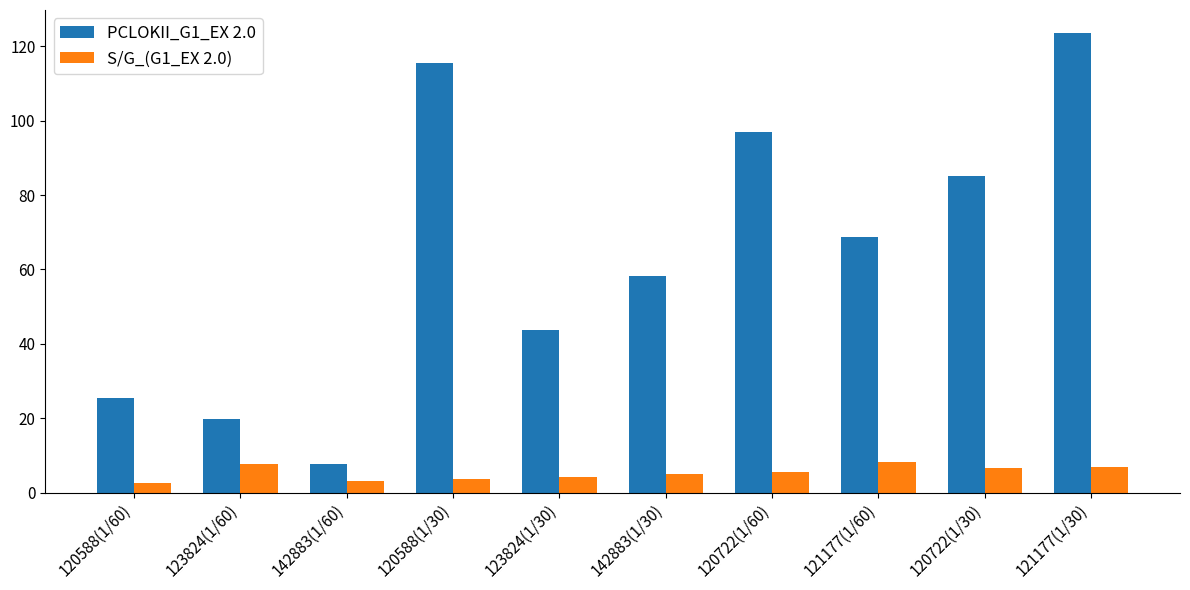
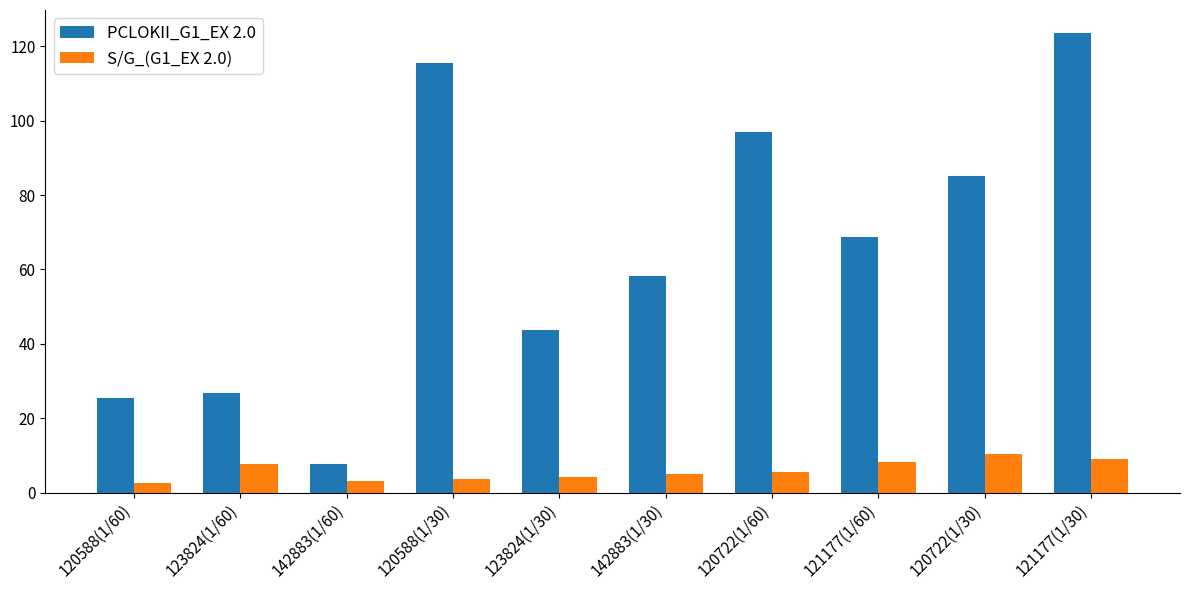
PCLOKII_G1_EX 2.0, 123824(1/60): 20 -> 27
S/G_(G1_EX 2.0), 120722(1/30): 7 -> 10
S/G_(G1_EX 2.0), 121177(1/30): 7 -> 9
